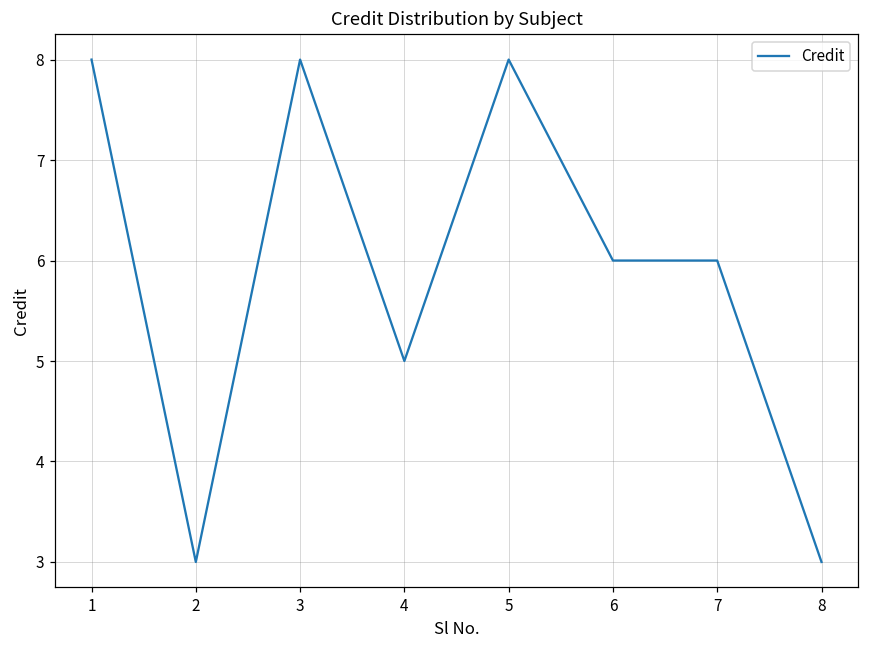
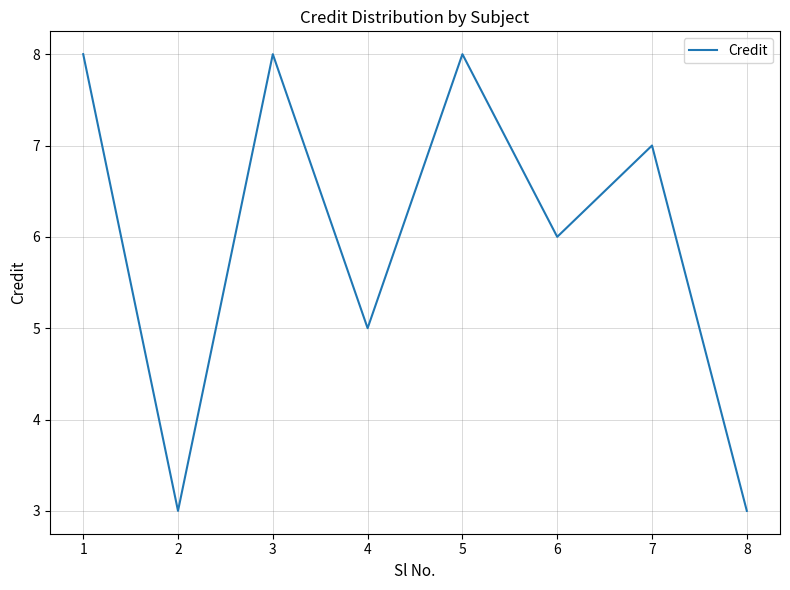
7: 6 -> 7
